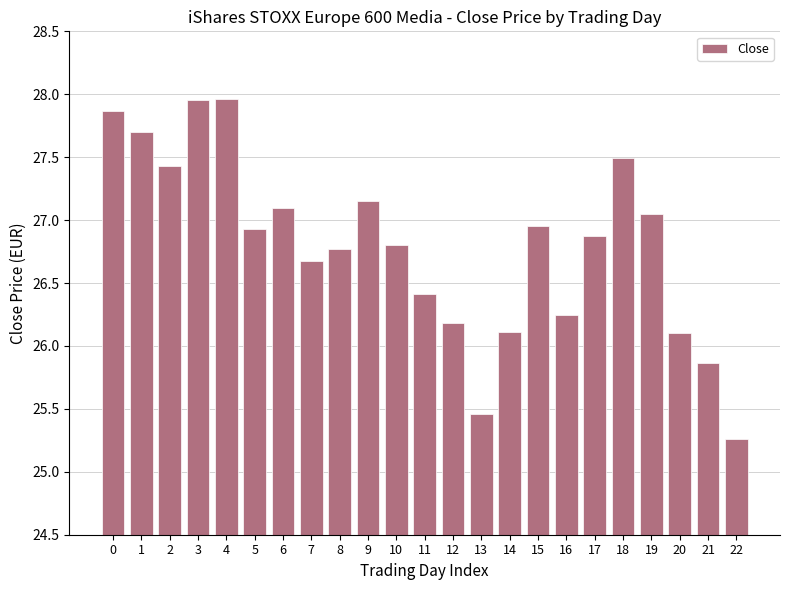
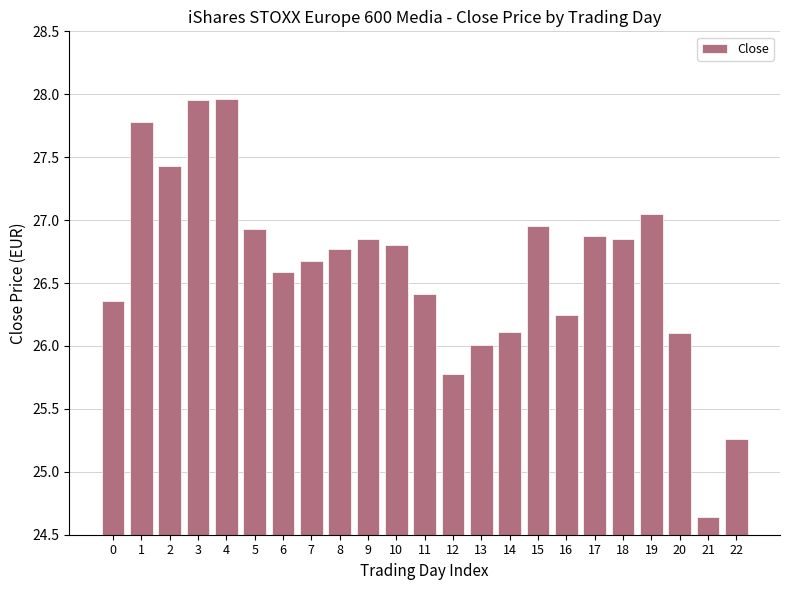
0: 27.87 -> 26.36
1: 27.70 -> 27.78
6: 27.10 -> 26.59
9: 27.15 -> 26.85
12: 26.18 -> 25.78
13: 25.46 -> 26.01
18: 27.49 -> 26.85
21: 25.87 -> 24.64
